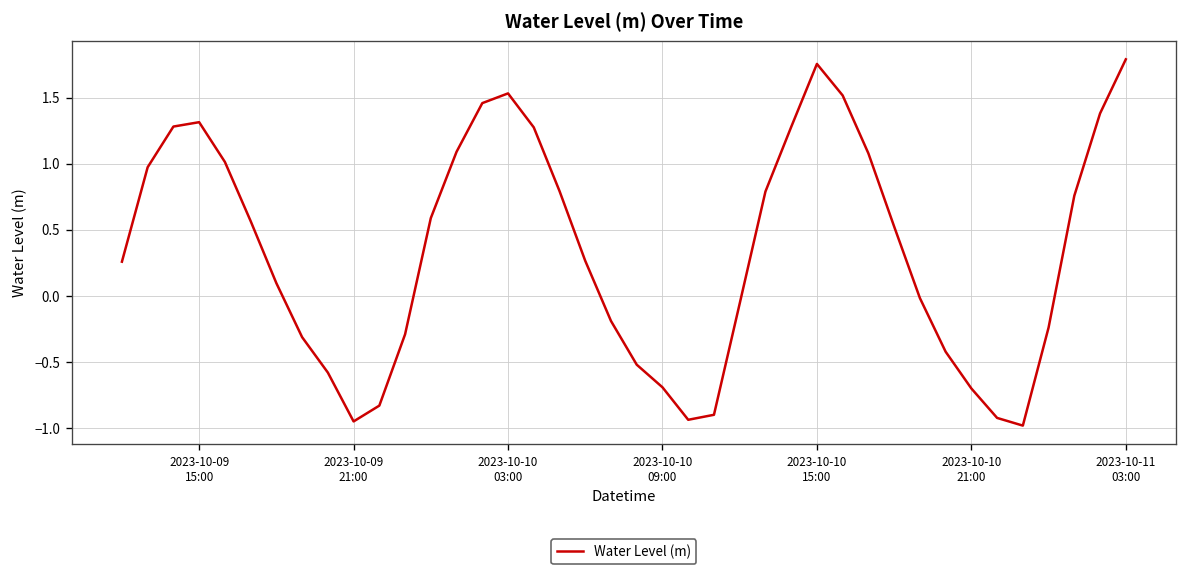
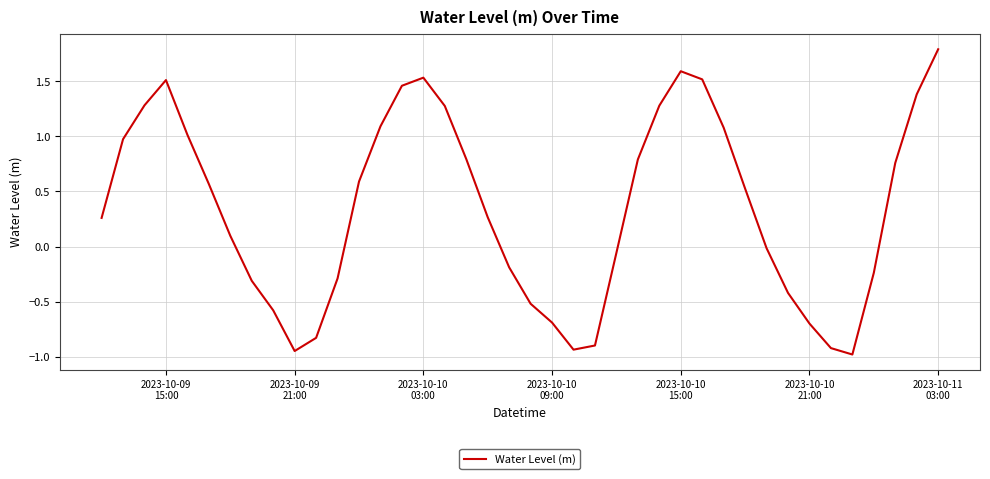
2023-10-09 15:00: 1.32 -> 1.51
2023-10-10 15:00: 1.76 -> 1.59
